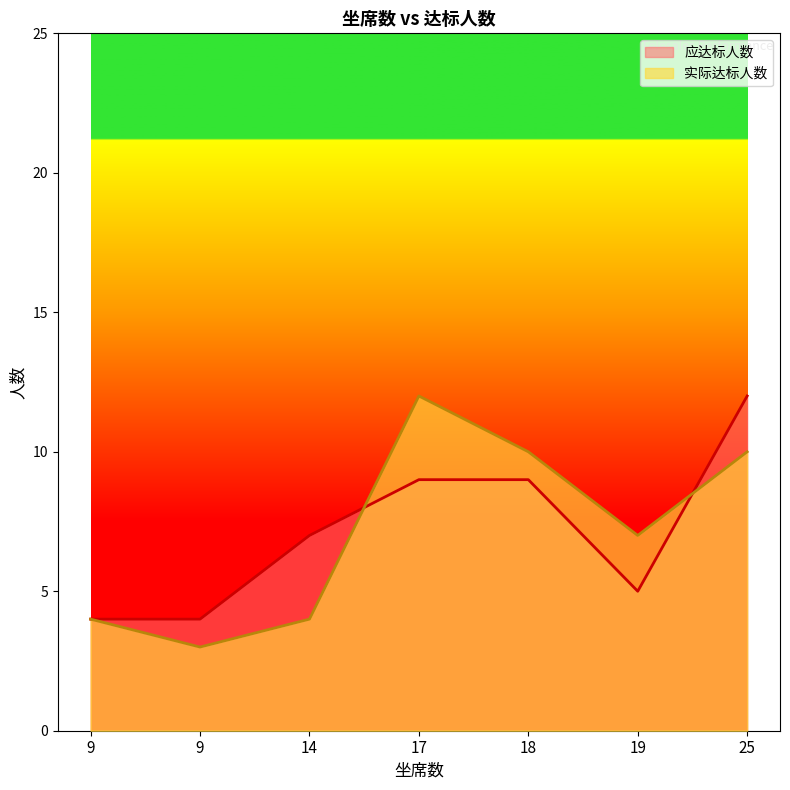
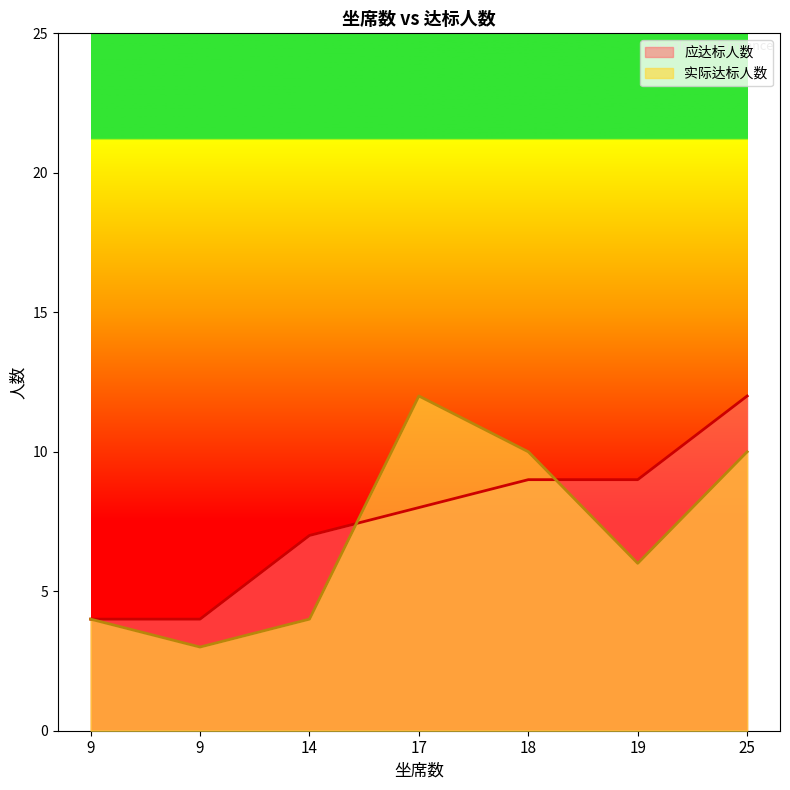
应达标人数, 17: 9 -> 8
应达标人数, 19: 5 -> 9
实际达标人数, 19: 7 -> 6
